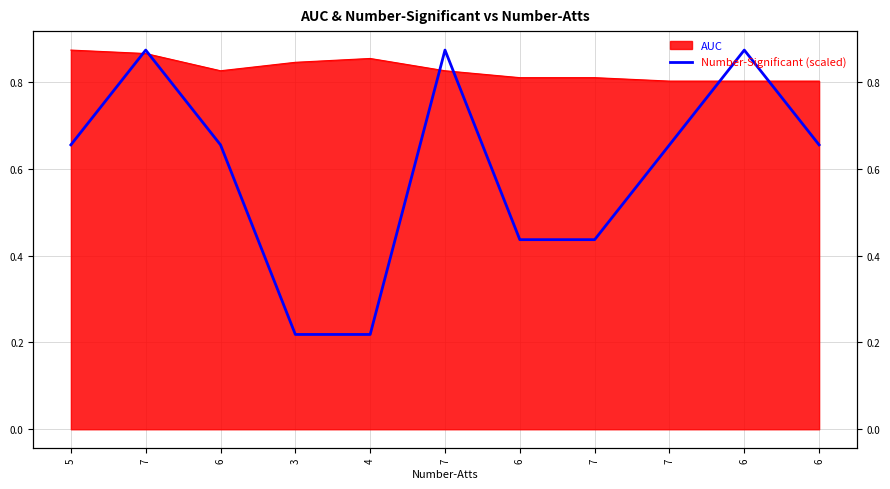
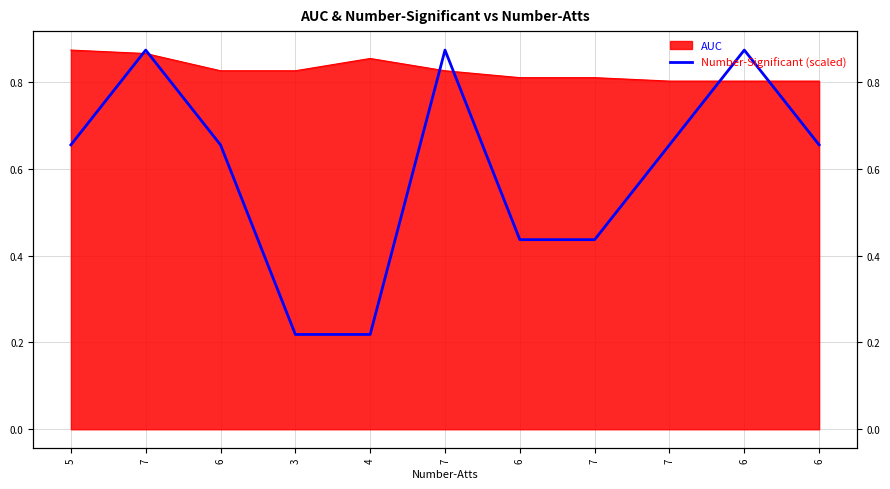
AUC, 3: 0.84 -> 0.83
